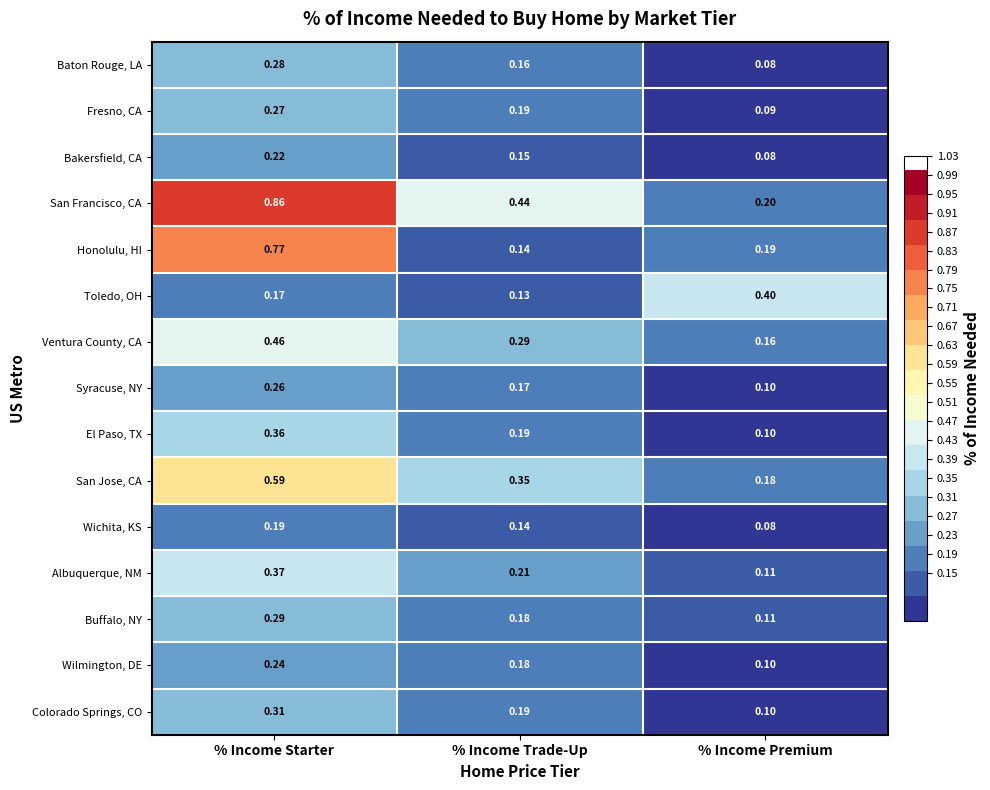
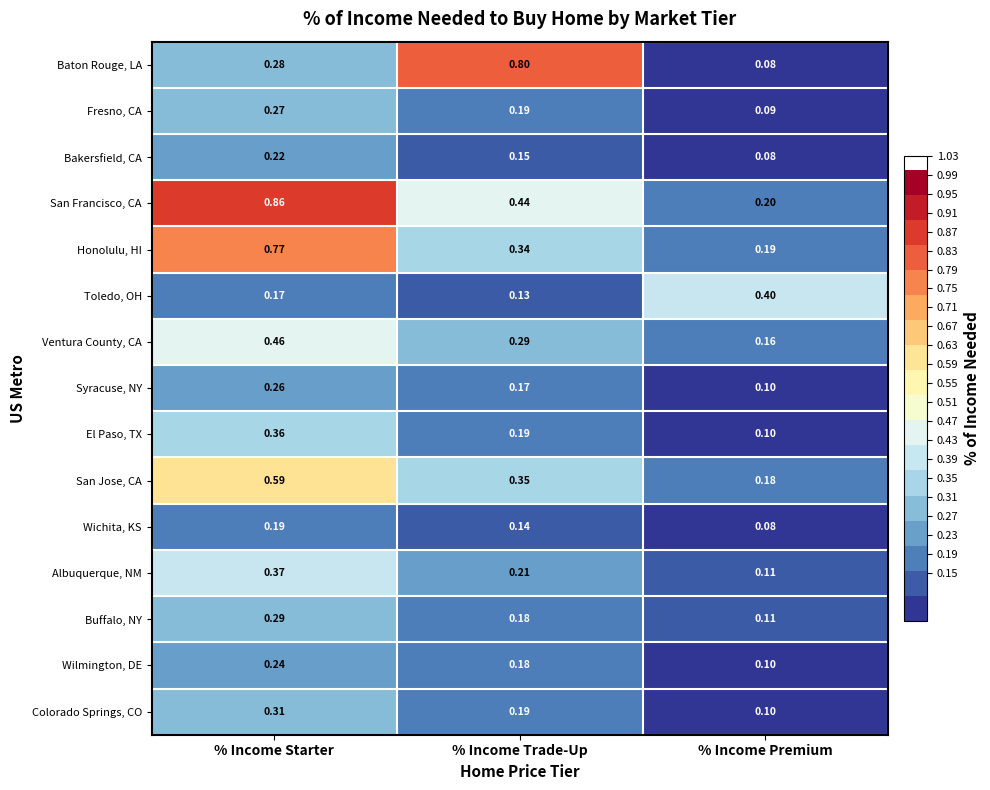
Baton Rouge, LA, % Income Trade-Up: 0.16 -> 0.80
Honolulu, HI, % Income Trade-Up: 0.14 -> 0.34
